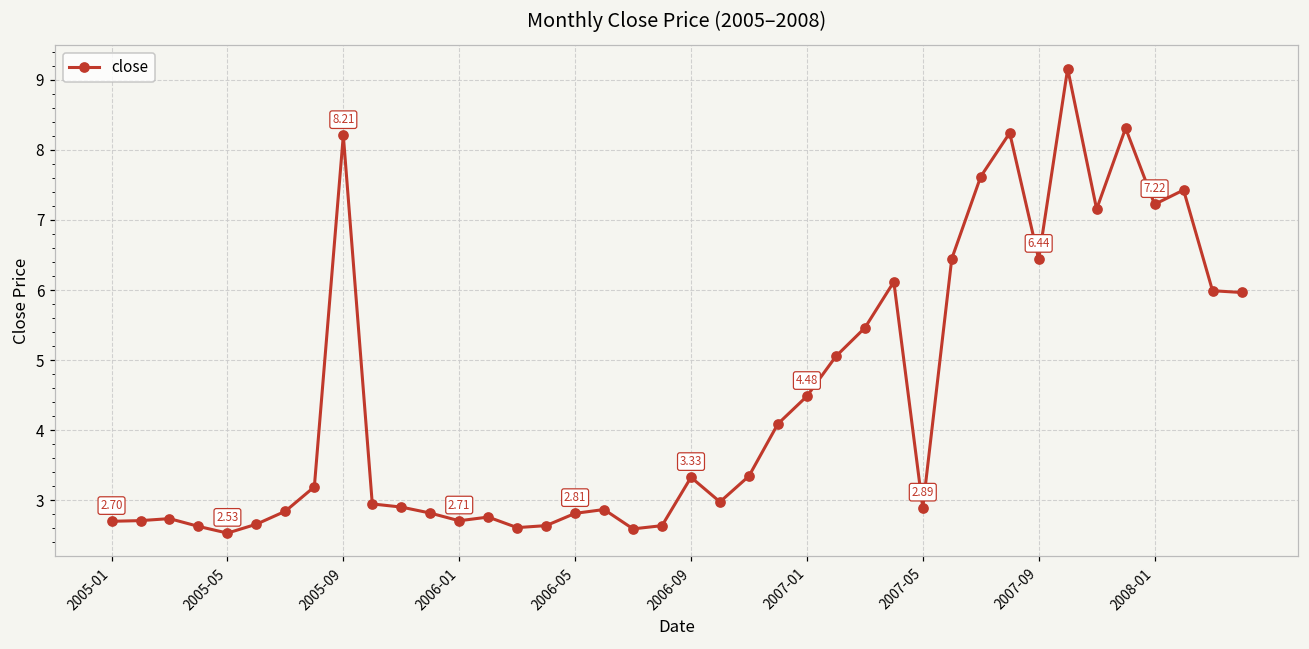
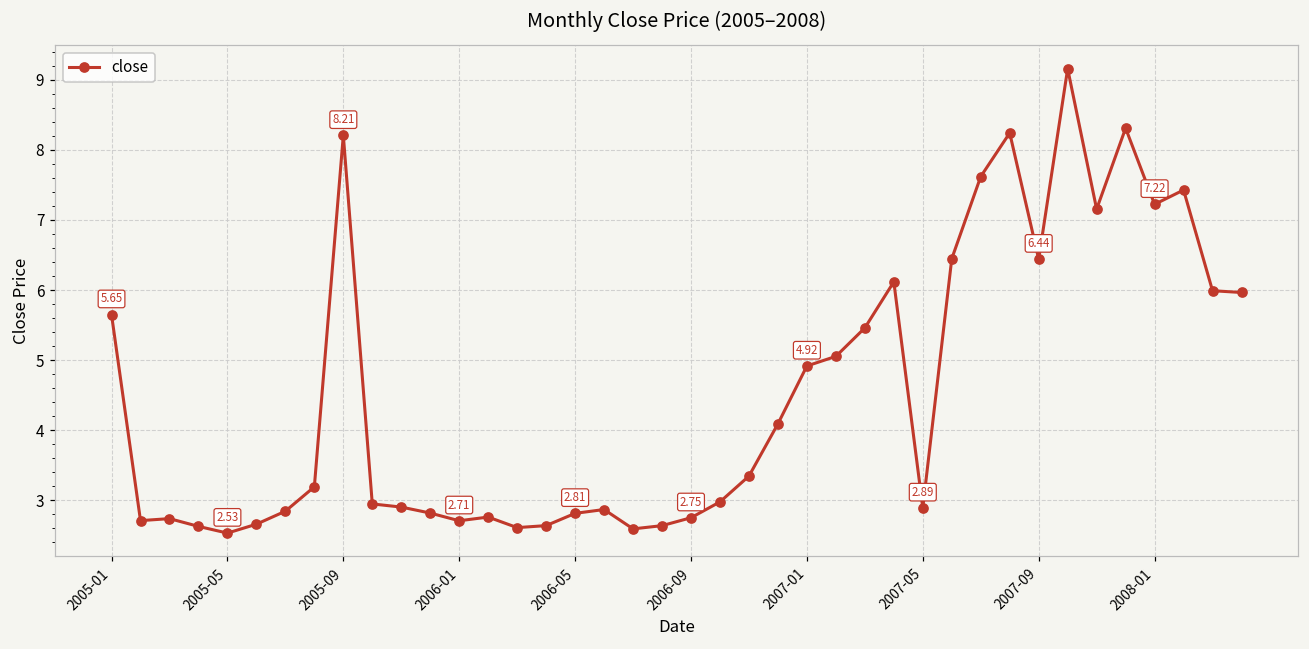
2005-01: 2.70 -> 5.65
2006-09: 3.33 -> 2.75
2007-01: 4.48 -> 4.92
